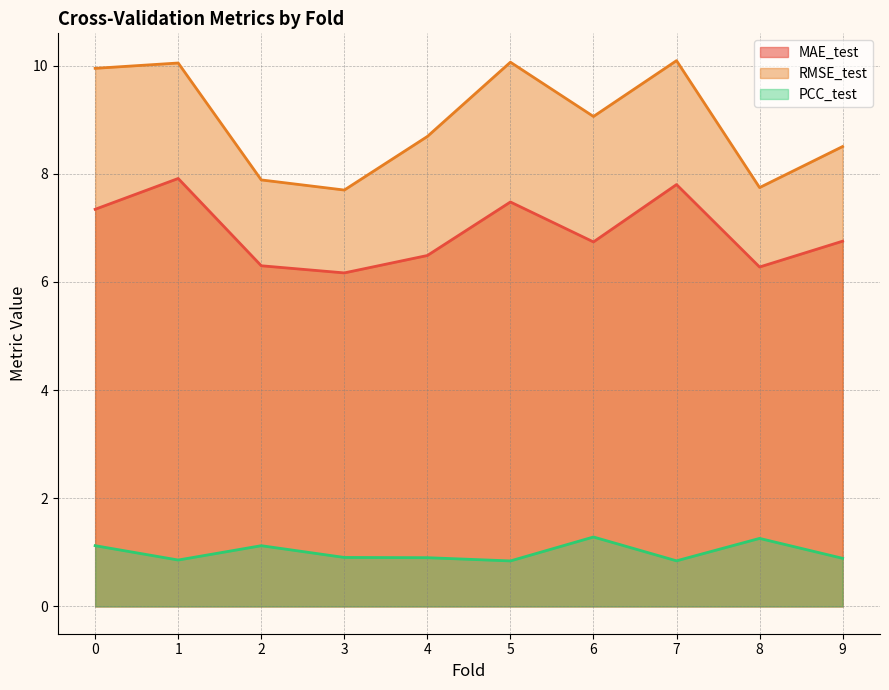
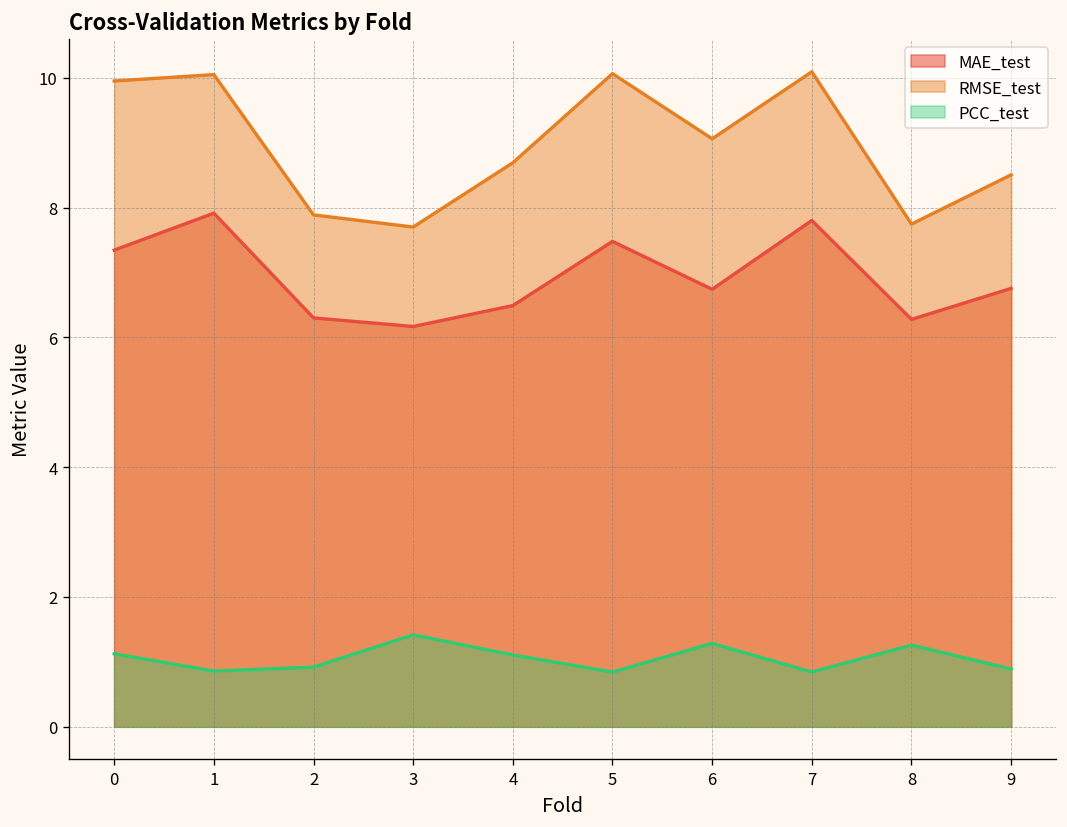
PCC_test, 2: 1.1 -> 0.9
PCC_test, 3: 0.9 -> 1.4
PCC_test, 4: 0.9 -> 1.1
